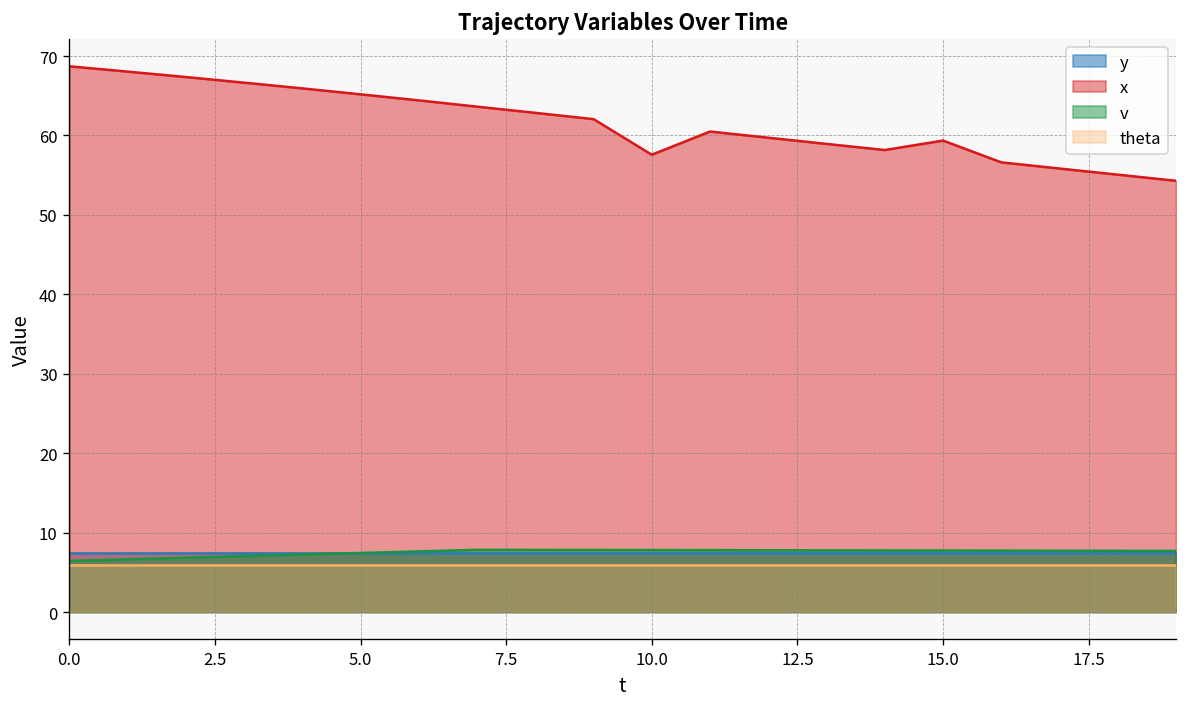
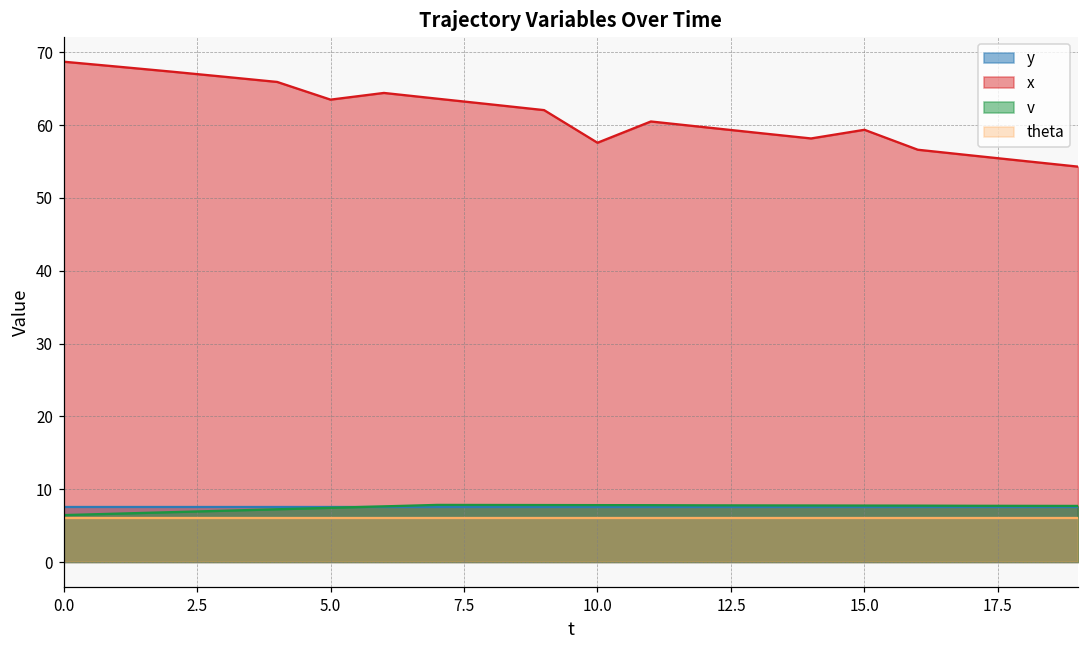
x, 5.0: 65 -> 64
